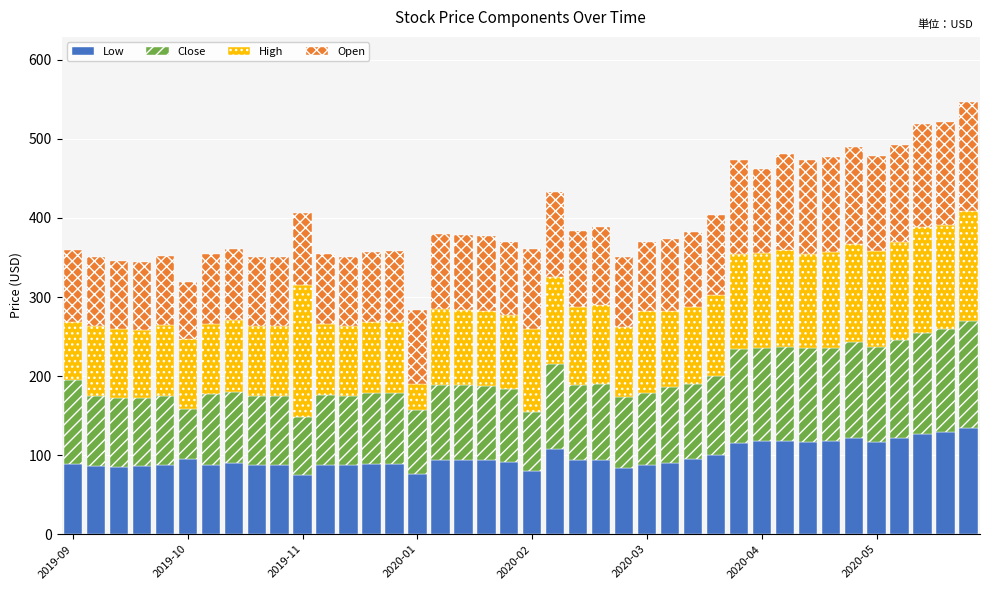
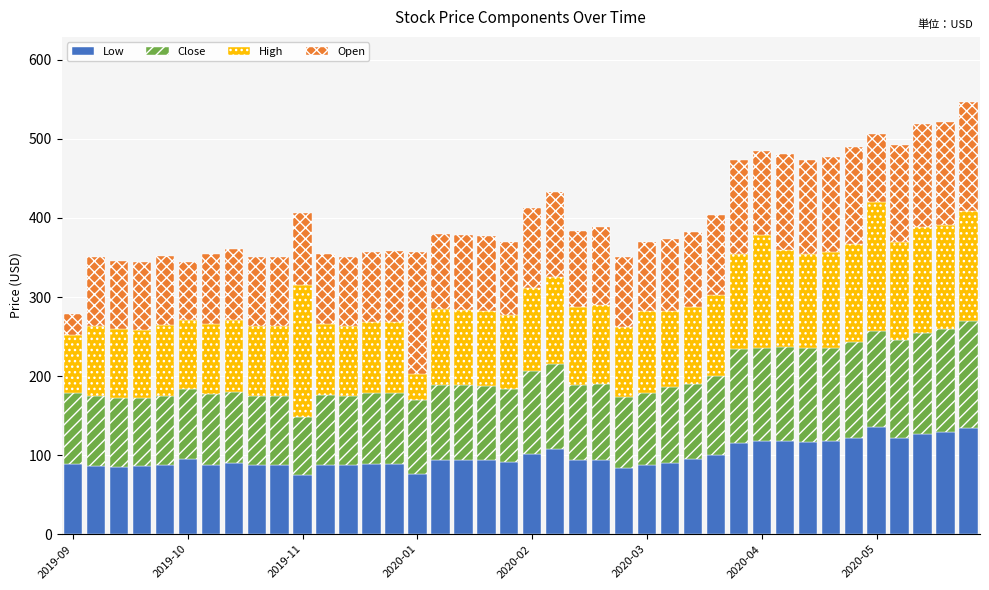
Close, 2019-09: 110 -> 90
Open, 2019-09: 90 -> 30
Close, 2019-10: 60 -> 90
Close, 2020-01: 80 -> 90
Open, 2020-01: 90 -> 150
Low, 2020-02: 80 -> 100
Close, 2020-02: 70 -> 100
High, 2020-04: 120 -> 140
Low, 2020-05: 120 -> 140
High, 2020-05: 120 -> 160
Open, 2020-05: 120 -> 90
